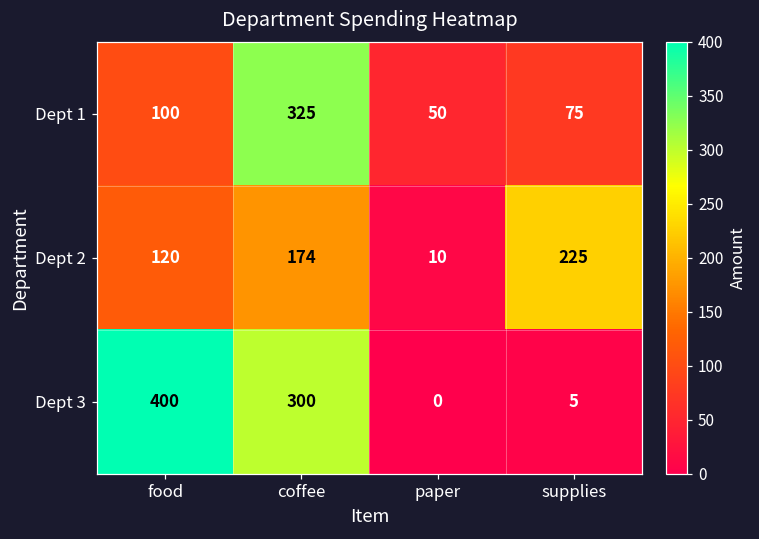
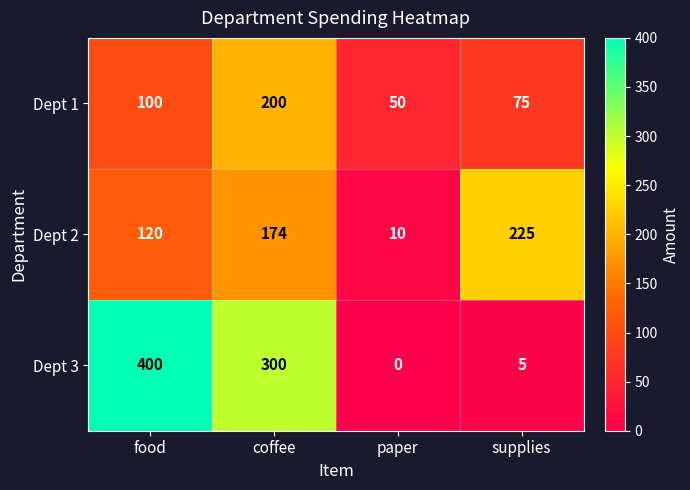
Dept 1, coffee: 325 -> 200
